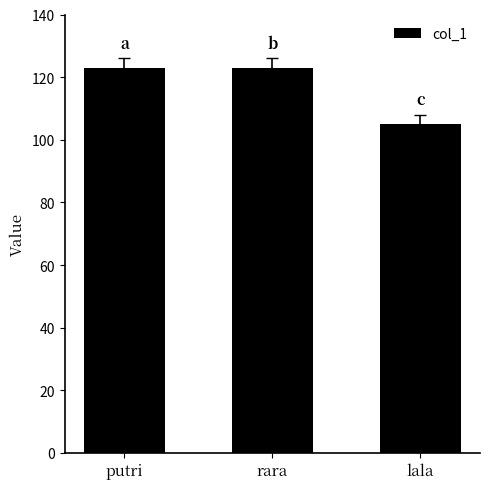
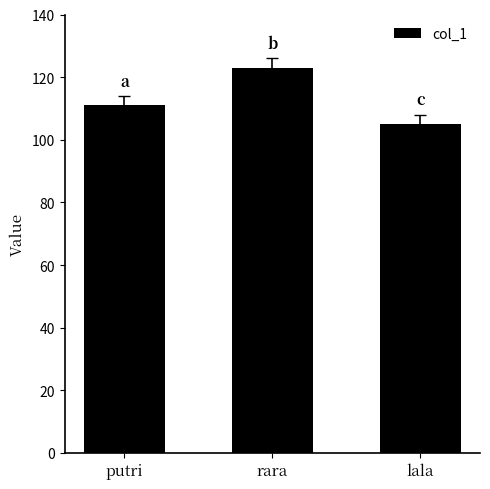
col_1, putri: 123 -> 111
